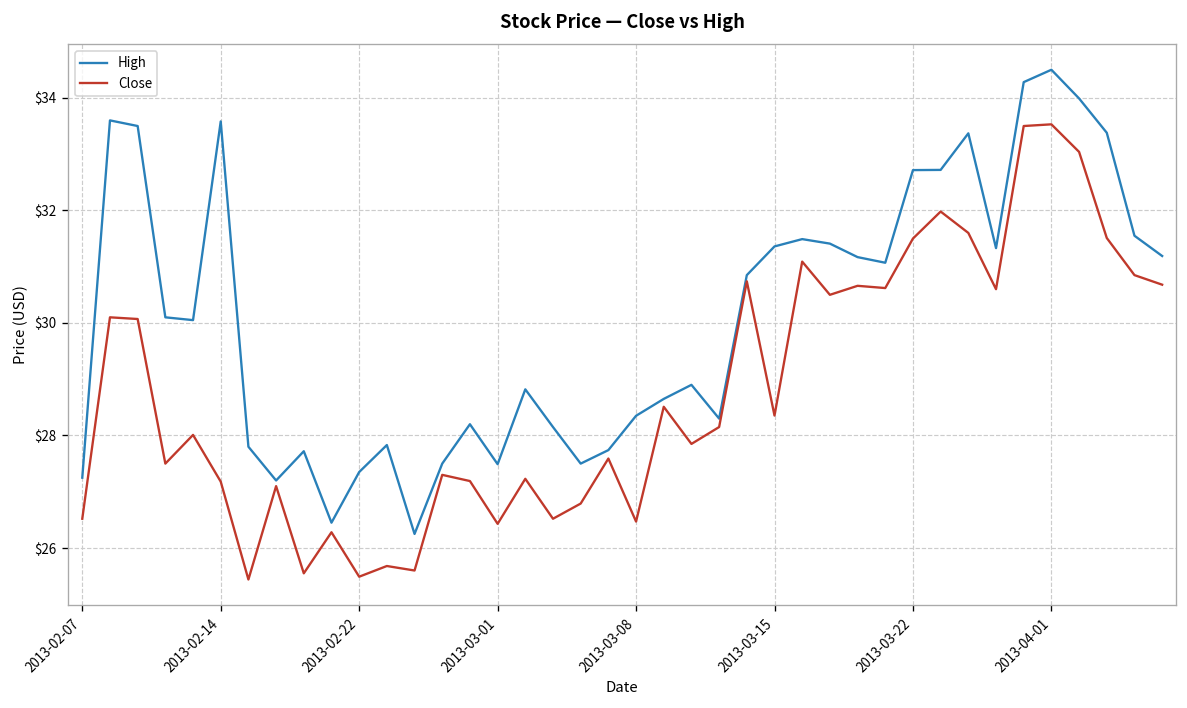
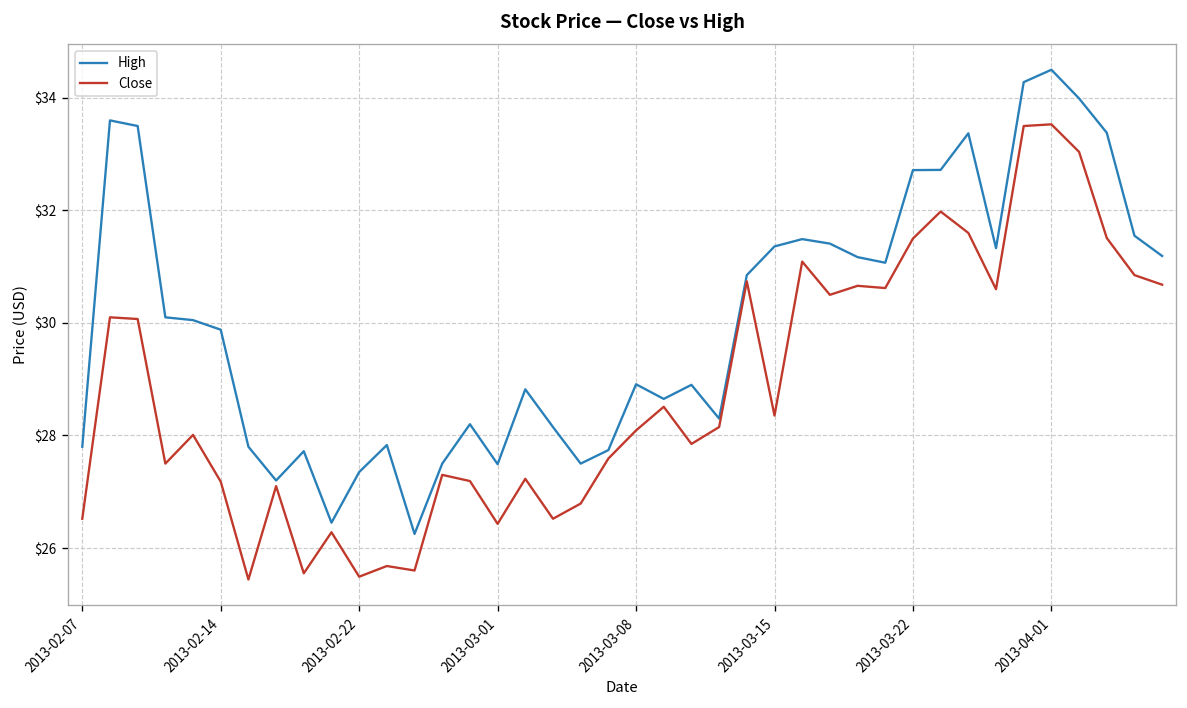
High, 2013-02-07: $27.3 -> $27.8
High, 2013-02-14: $33.6 -> $29.9
High, 2013-03-08: $28.4 -> $28.9
Close, 2013-03-08: $26.5 -> $28.1
